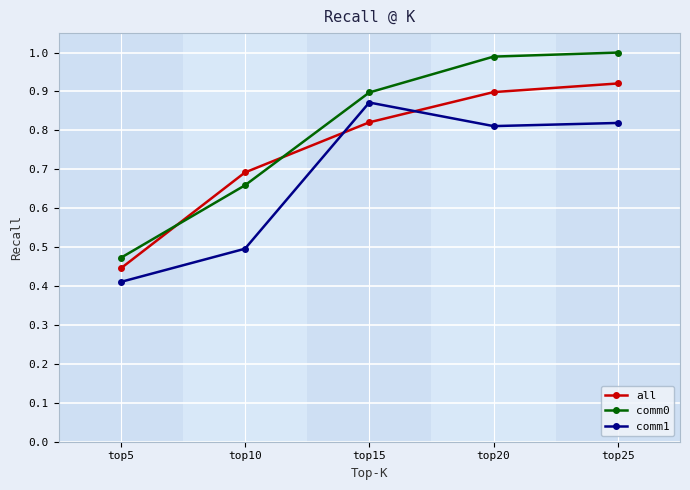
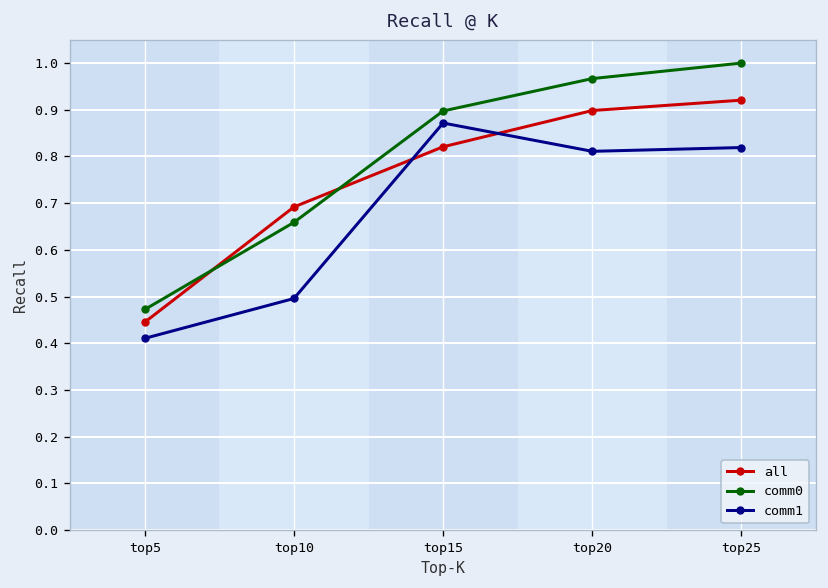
comm0, top20: 0.99 -> 0.97
